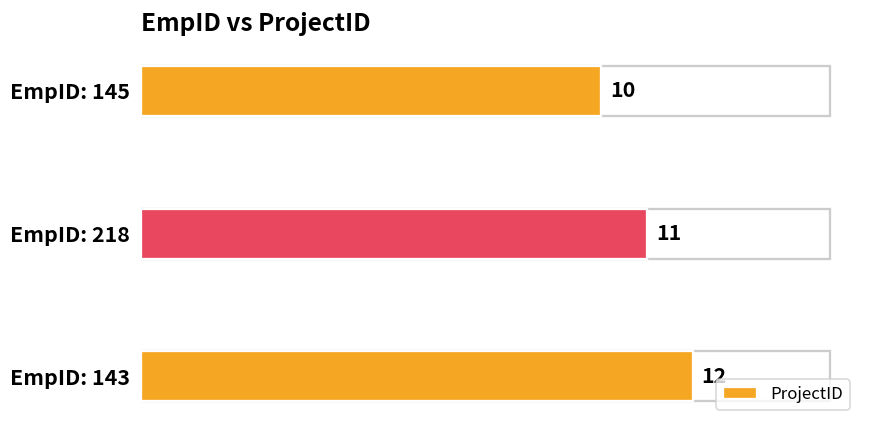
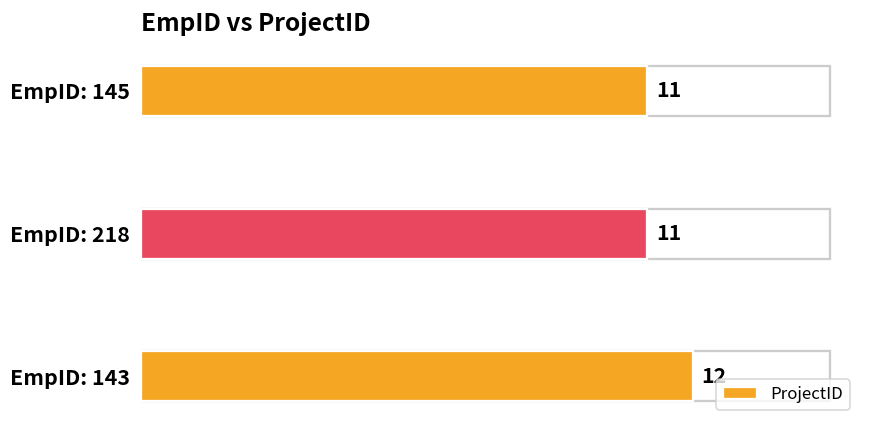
EmpID: 145: 10 -> 11
